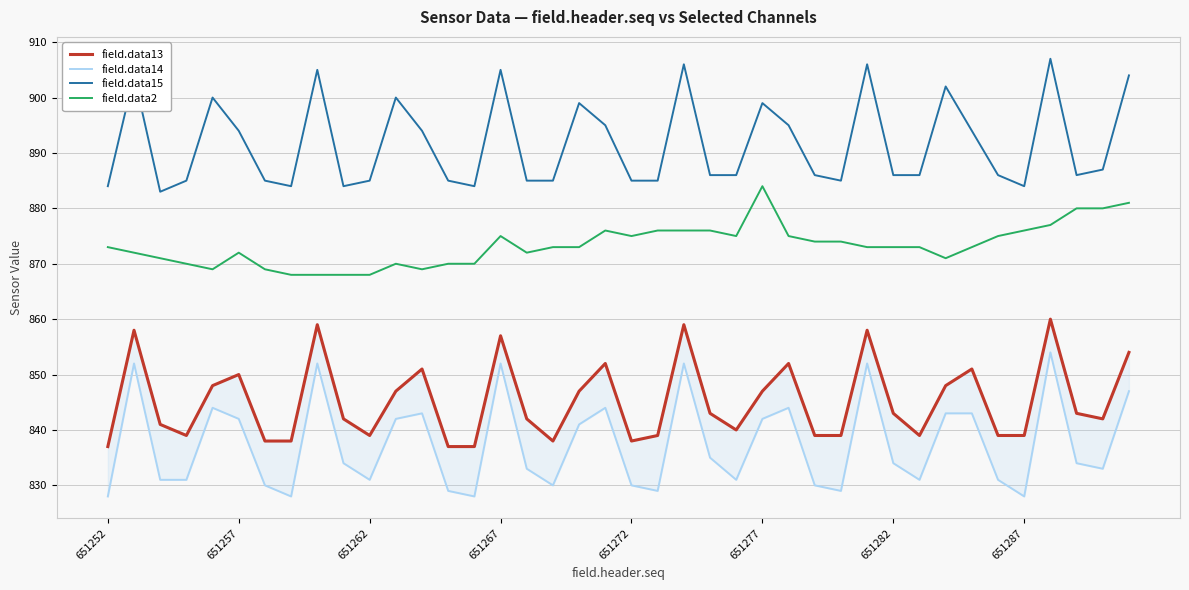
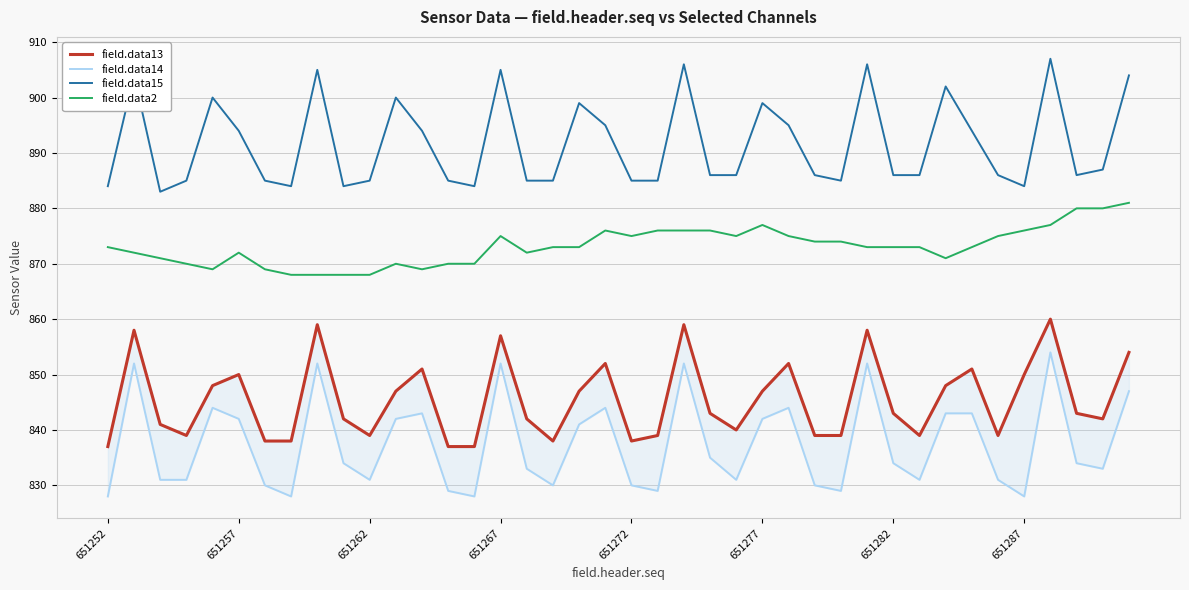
field.data2, 651277: 884 -> 877
field.data13, 651287: 839 -> 850
